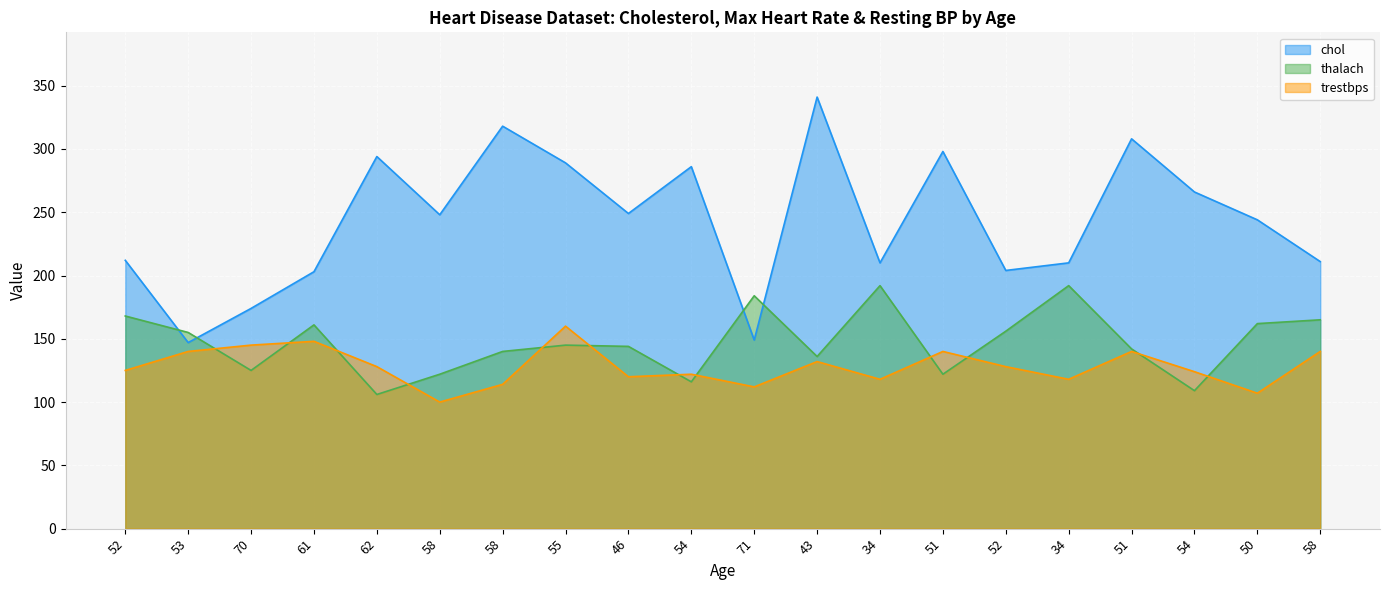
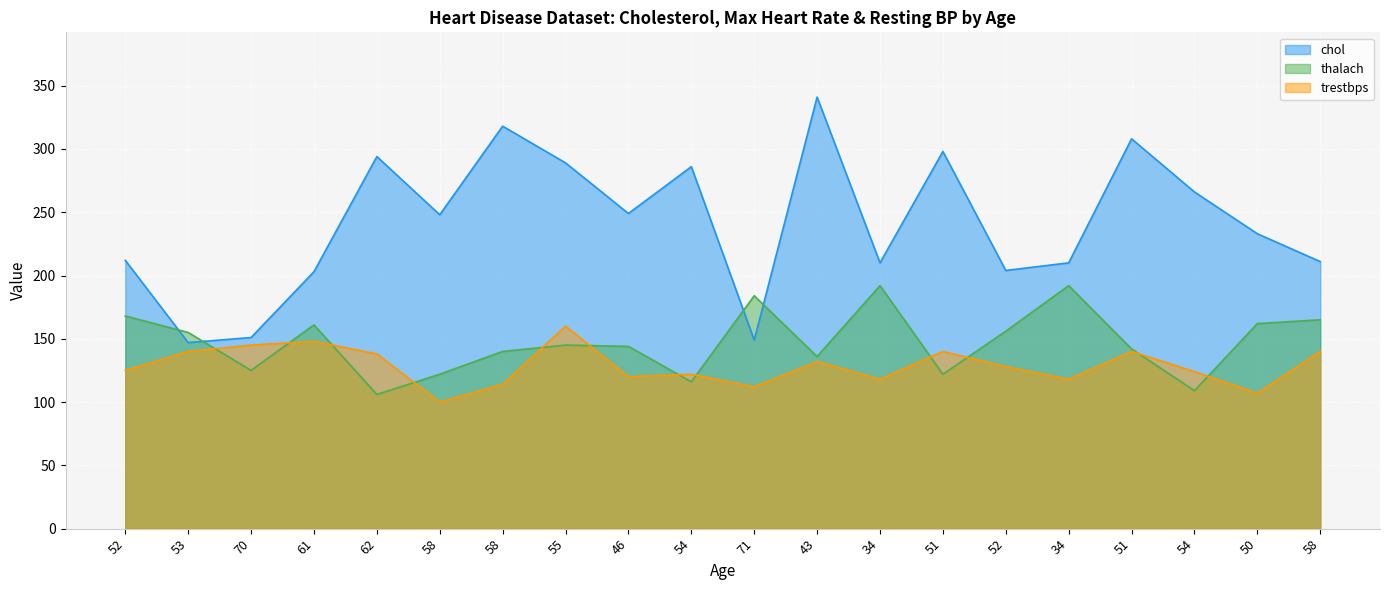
chol, 70: 174 -> 151
trestbps, 62: 128 -> 138
chol, 50: 244 -> 233
